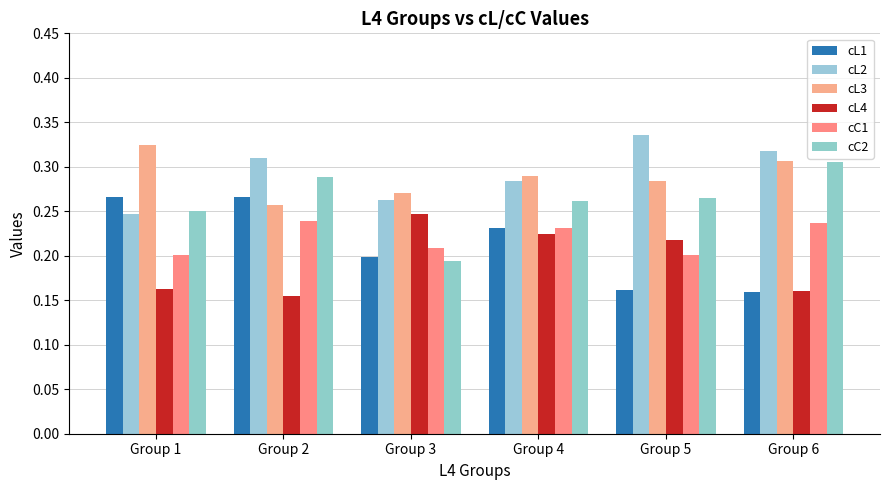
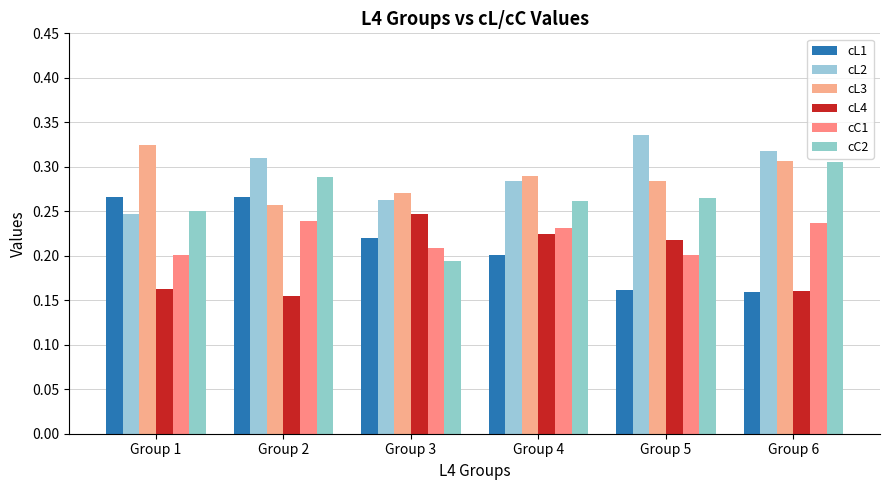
cL1, Group 3: 0.20 -> 0.22
cL1, Group 4: 0.23 -> 0.20
